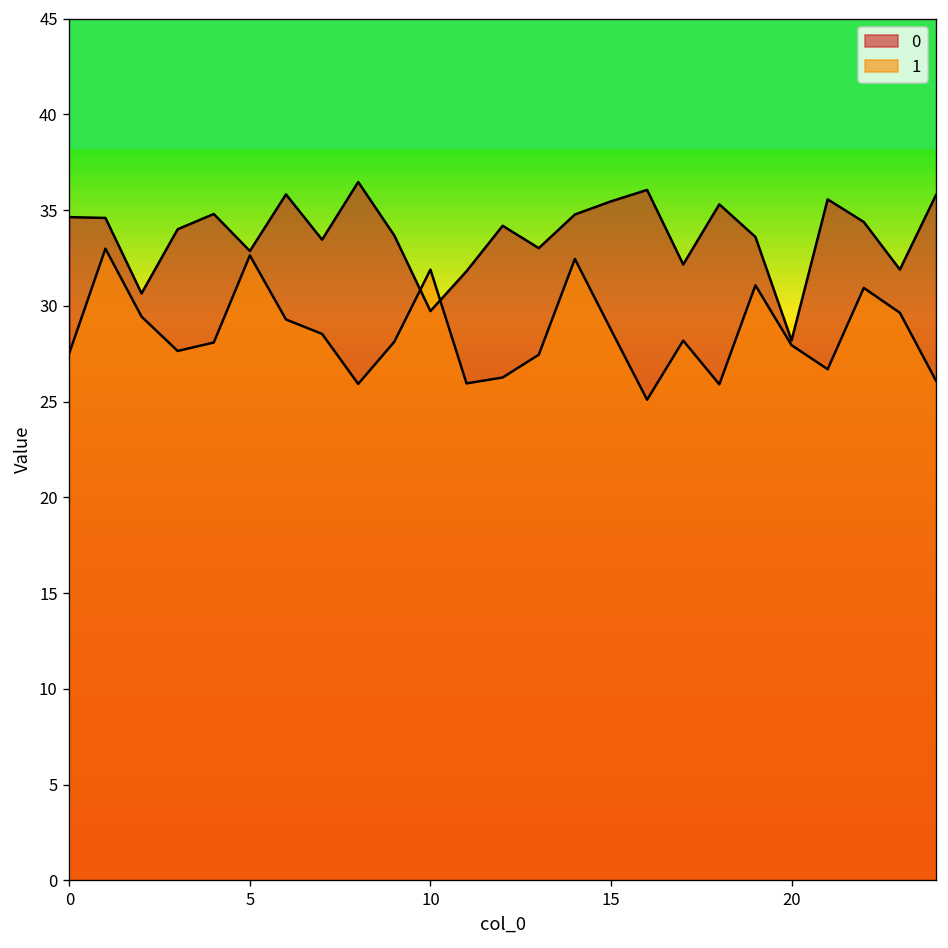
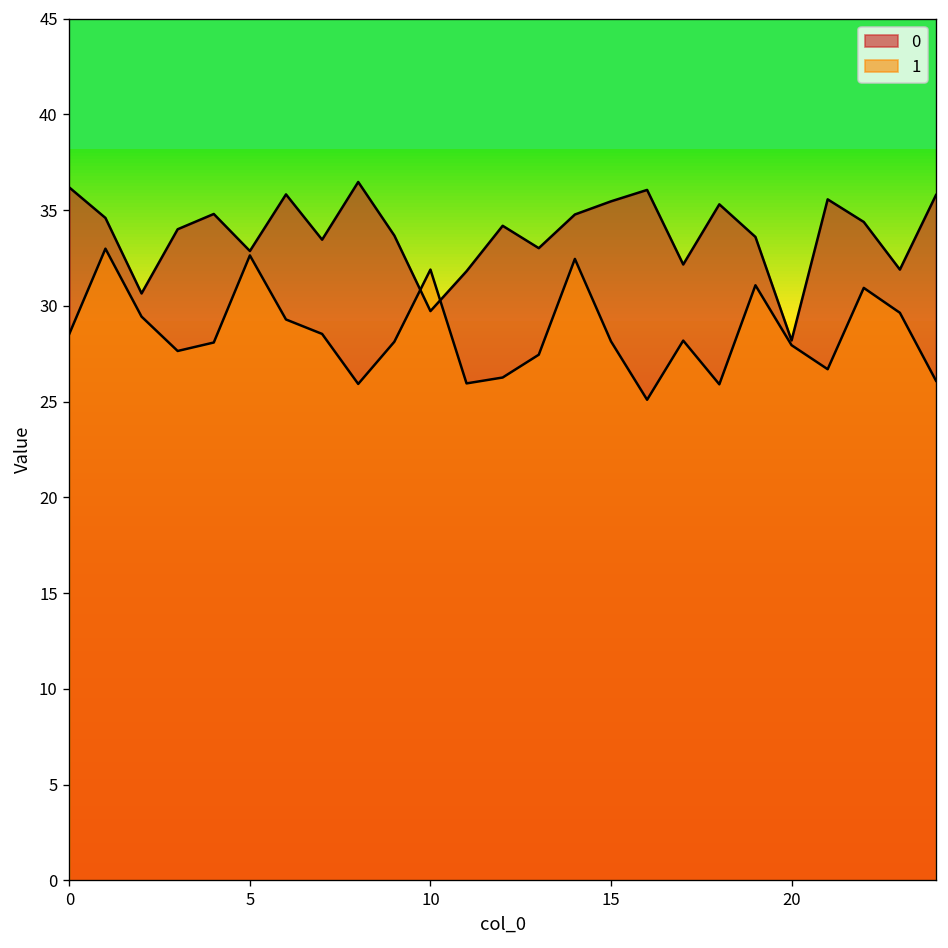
0, 0: 34.6 -> 36.2
1, 0: 27.5 -> 28.5
1, 15: 28.8 -> 28.1
